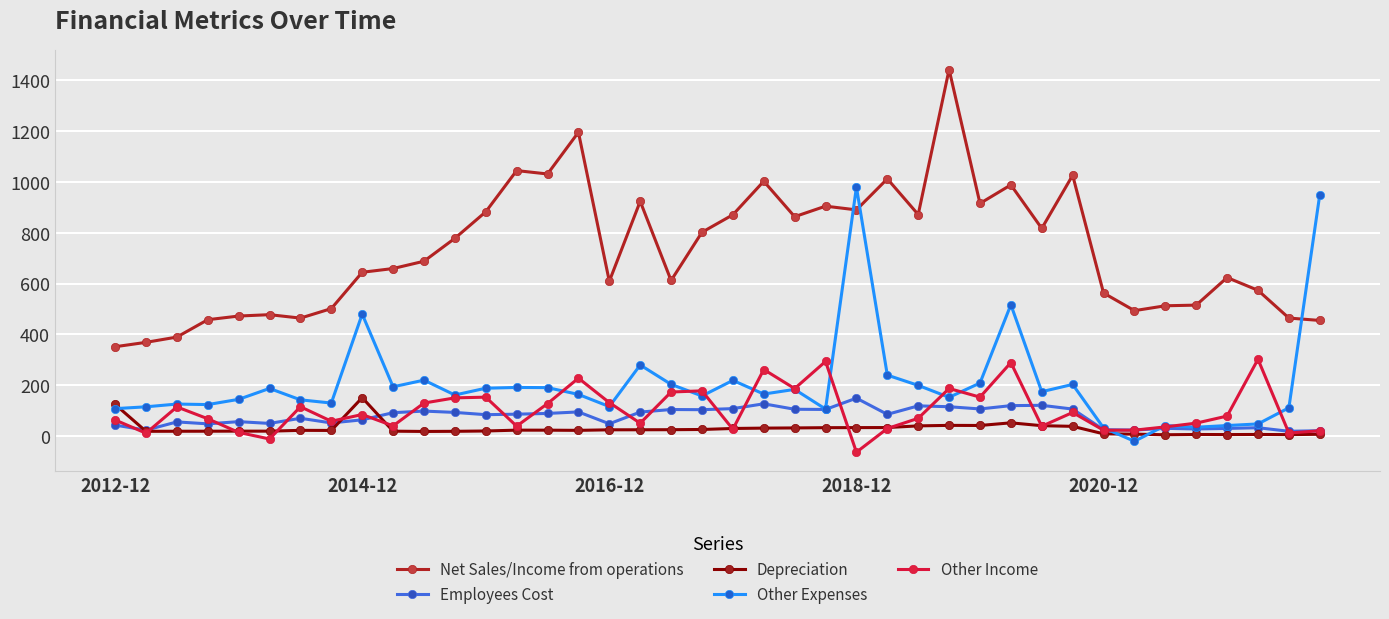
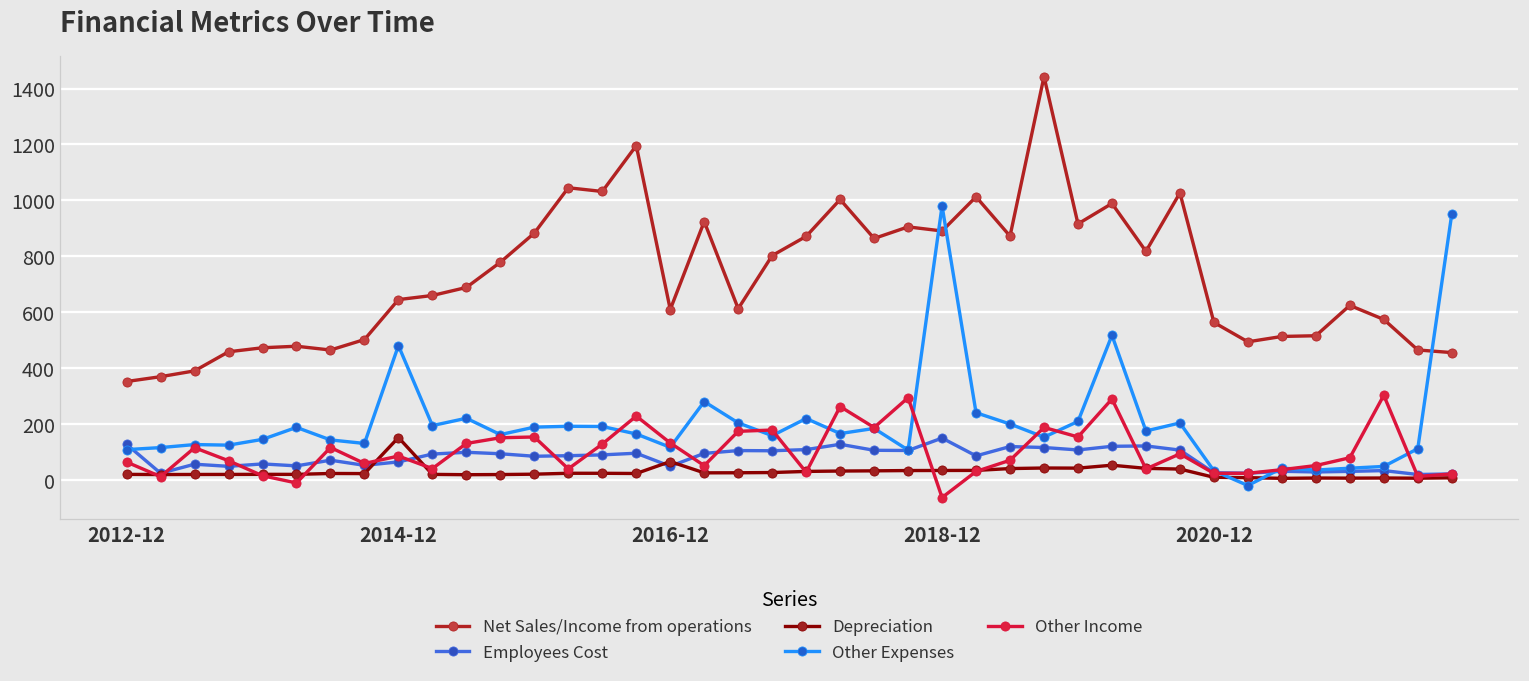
Employees Cost, 2012-12: 40 -> 130
Depreciation, 2012-12: 120 -> 20
Depreciation, 2016-12: 20 -> 60
